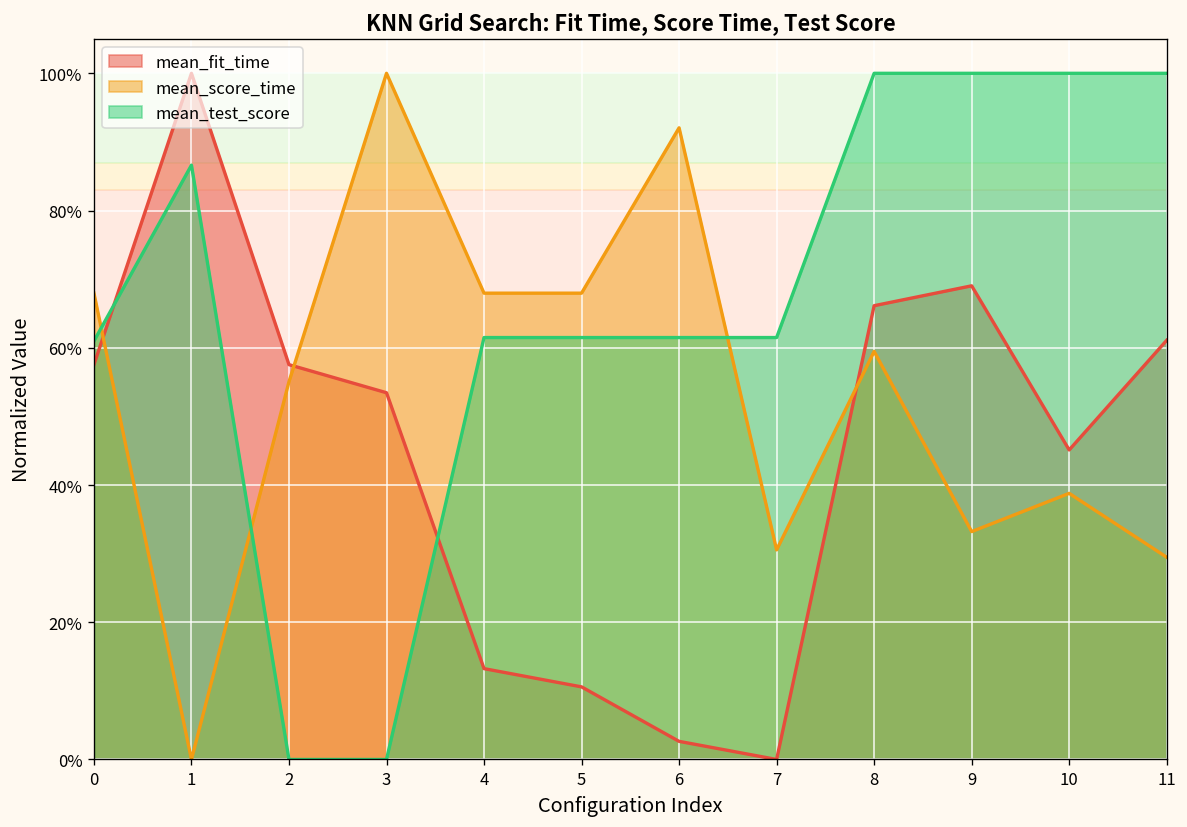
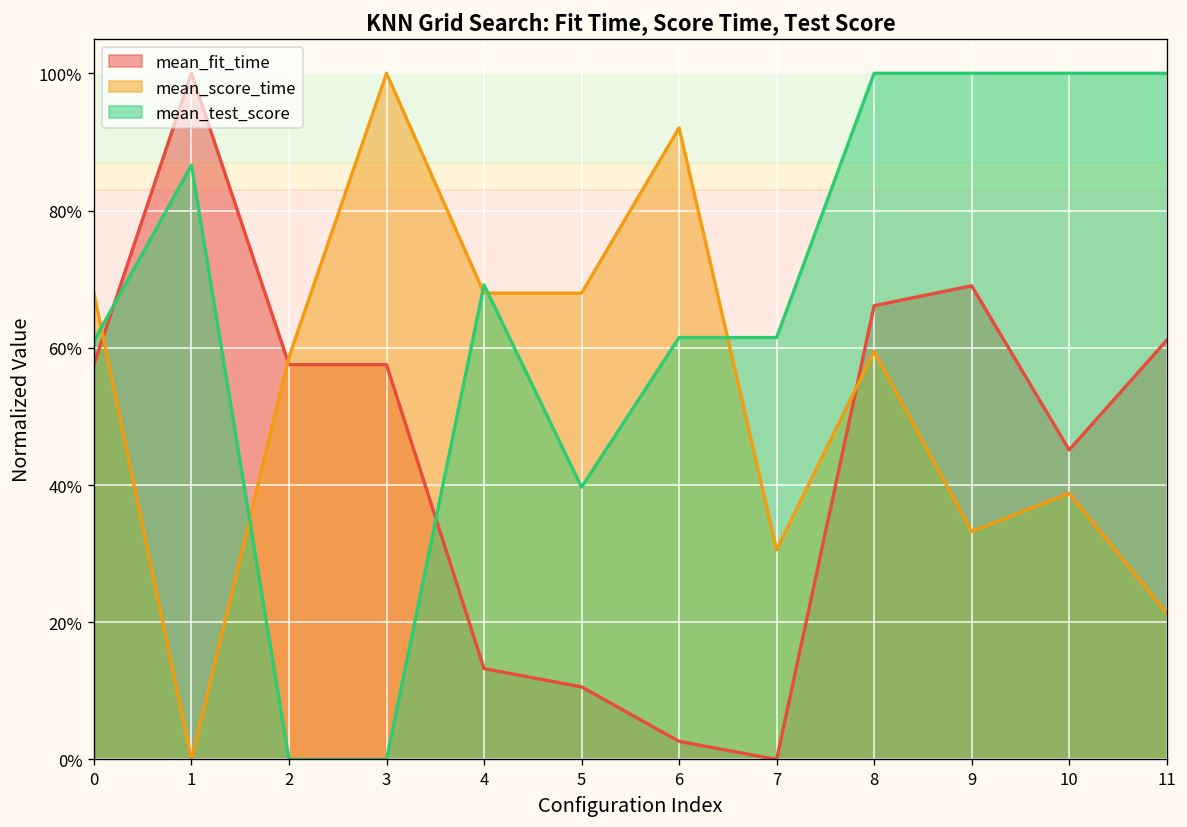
mean_score_time, 2: 55% -> 59%
mean_fit_time, 3: 53% -> 58%
mean_test_score, 4: 61% -> 69%
mean_test_score, 5: 61% -> 40%
mean_score_time, 11: 29% -> 21%
